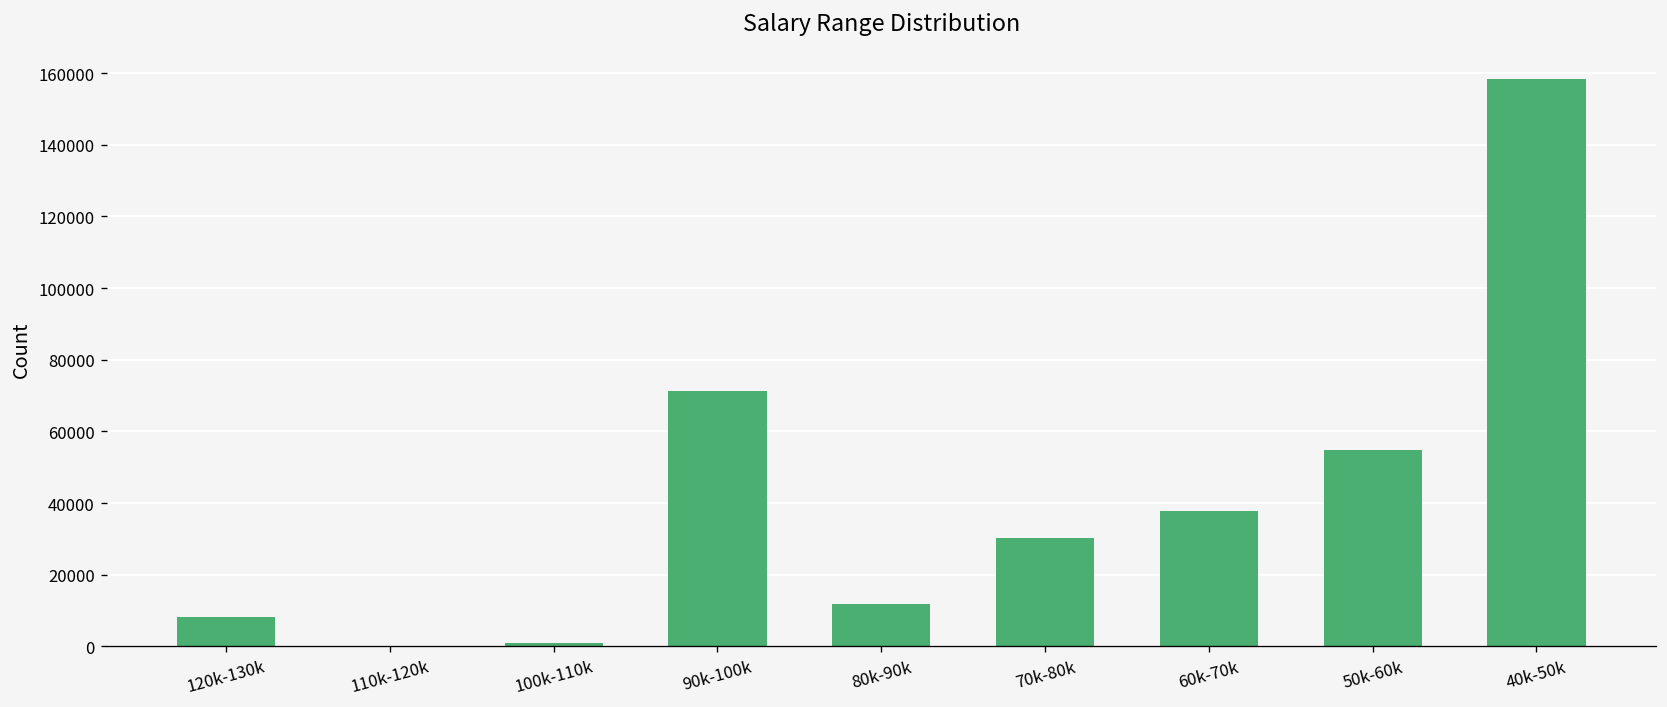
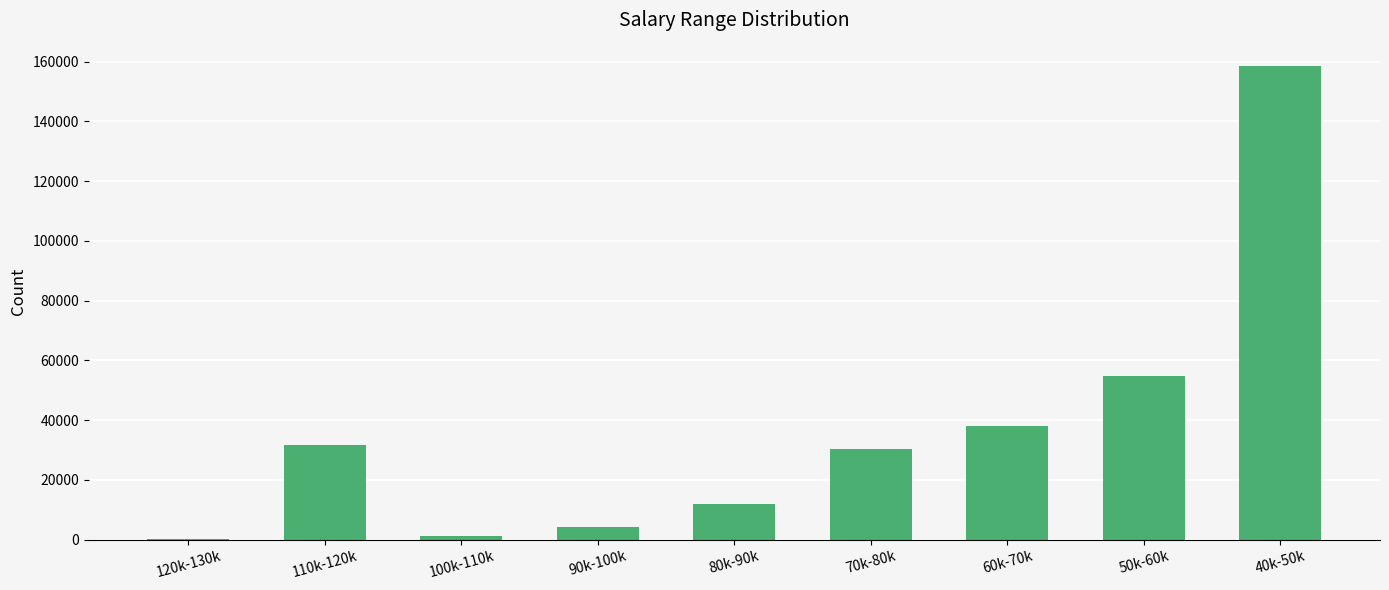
120k-130k: 8000 -> 0
110k-120k: 0 -> 32000
90k-100k: 71000 -> 4000
